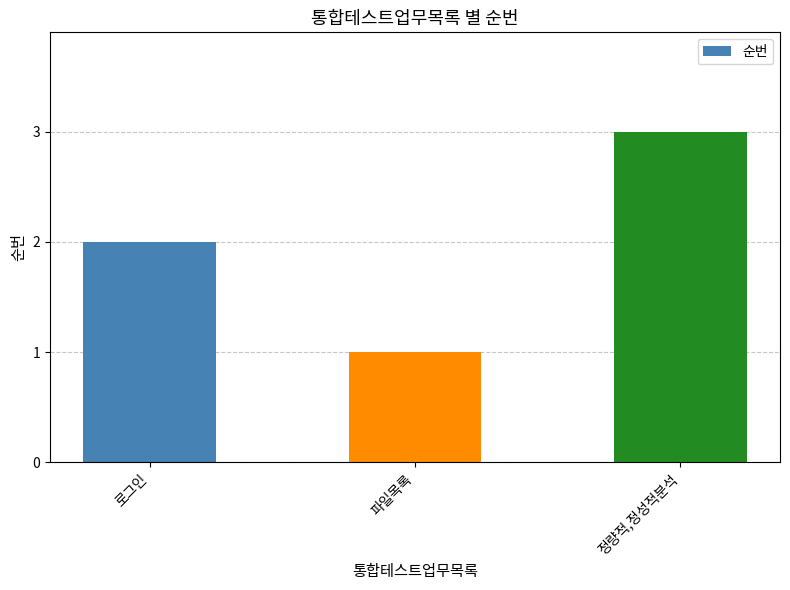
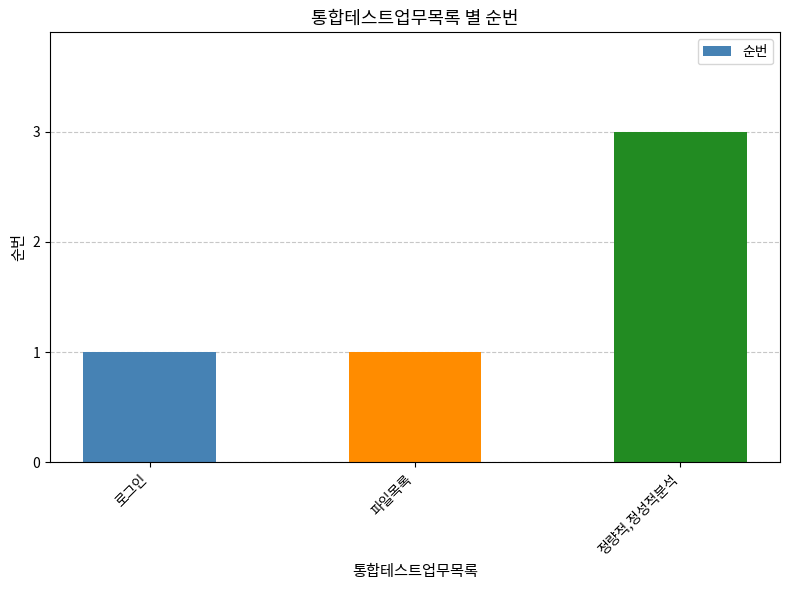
로그인: 2 -> 1
